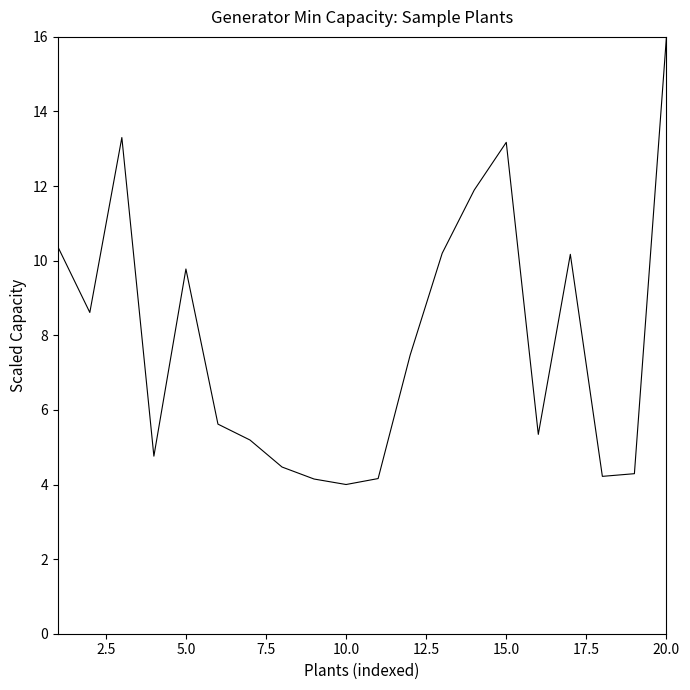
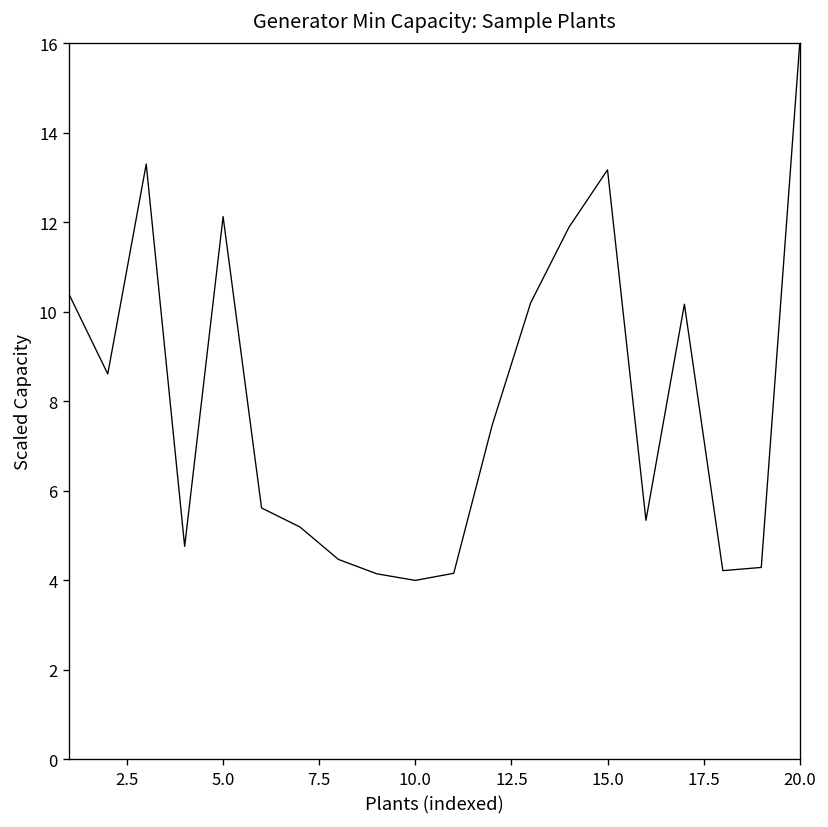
5.0: 9.8 -> 12.1
